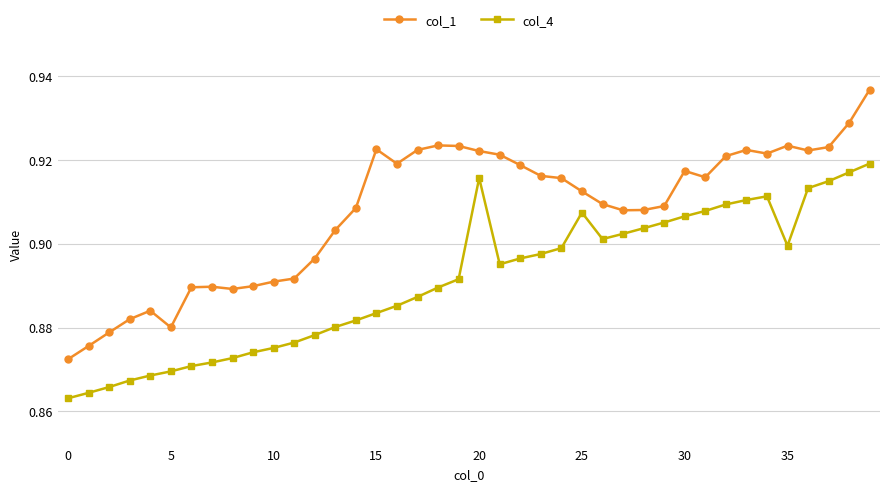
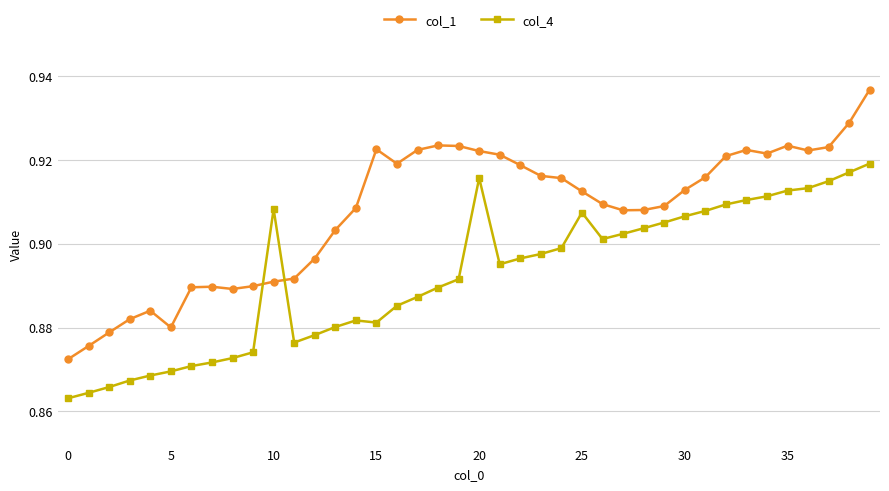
col_4, 10: 0.875 -> 0.908
col_4, 15: 0.883 -> 0.881
col_1, 30: 0.917 -> 0.913
col_4, 35: 0.900 -> 0.913
